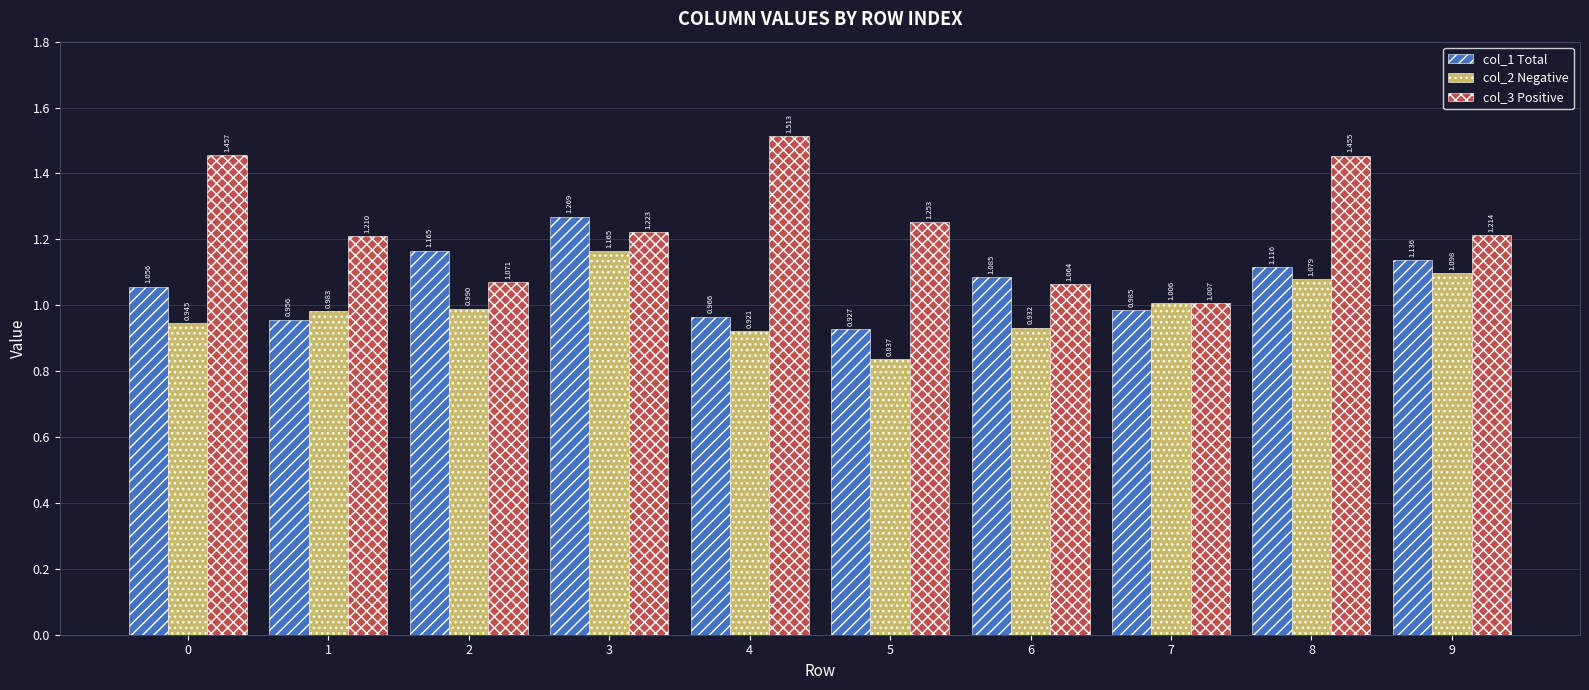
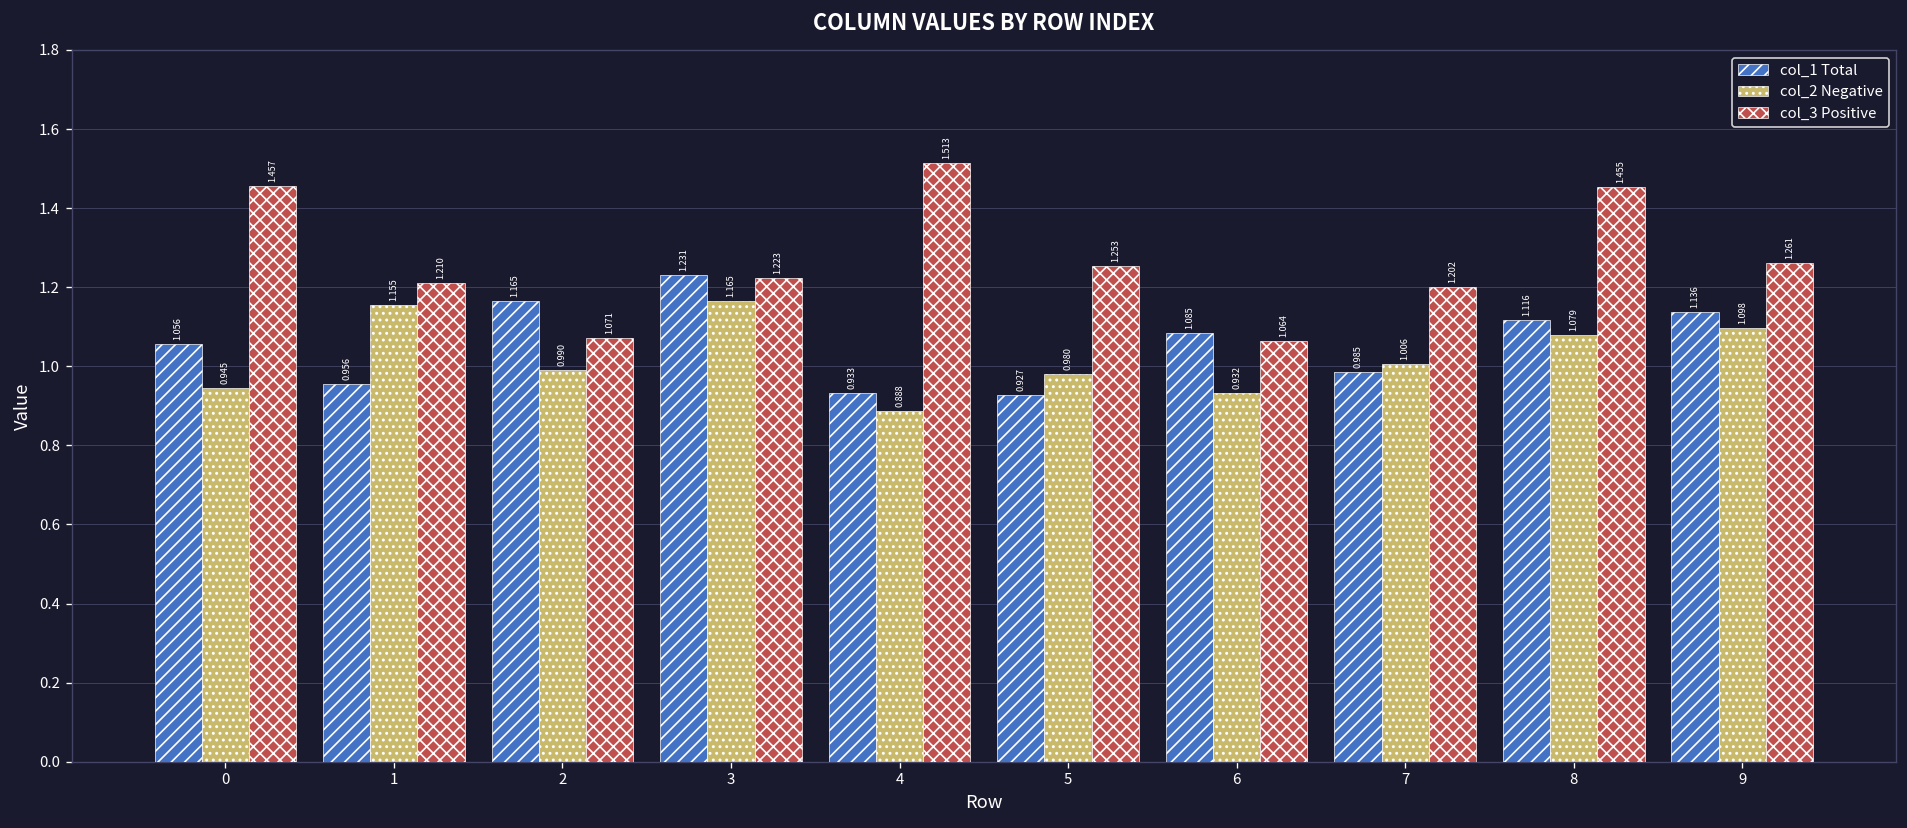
col_2 Negative, 1: 0.983 -> 1.155
col_1 Total, 3: 1.269 -> 1.231
col_1 Total, 4: 0.966 -> 0.933
col_2 Negative, 4: 0.921 -> 0.888
col_2 Negative, 5: 0.837 -> 0.980
col_3 Positive, 7: 1.007 -> 1.202
col_3 Positive, 9: 1.214 -> 1.261
